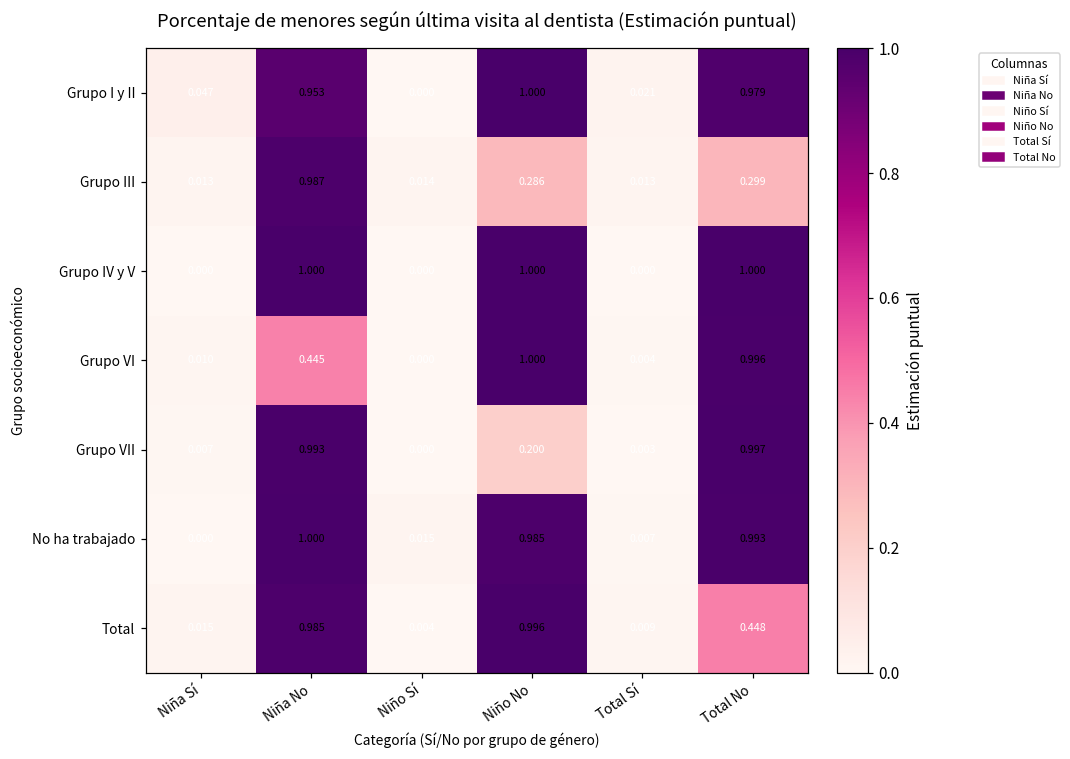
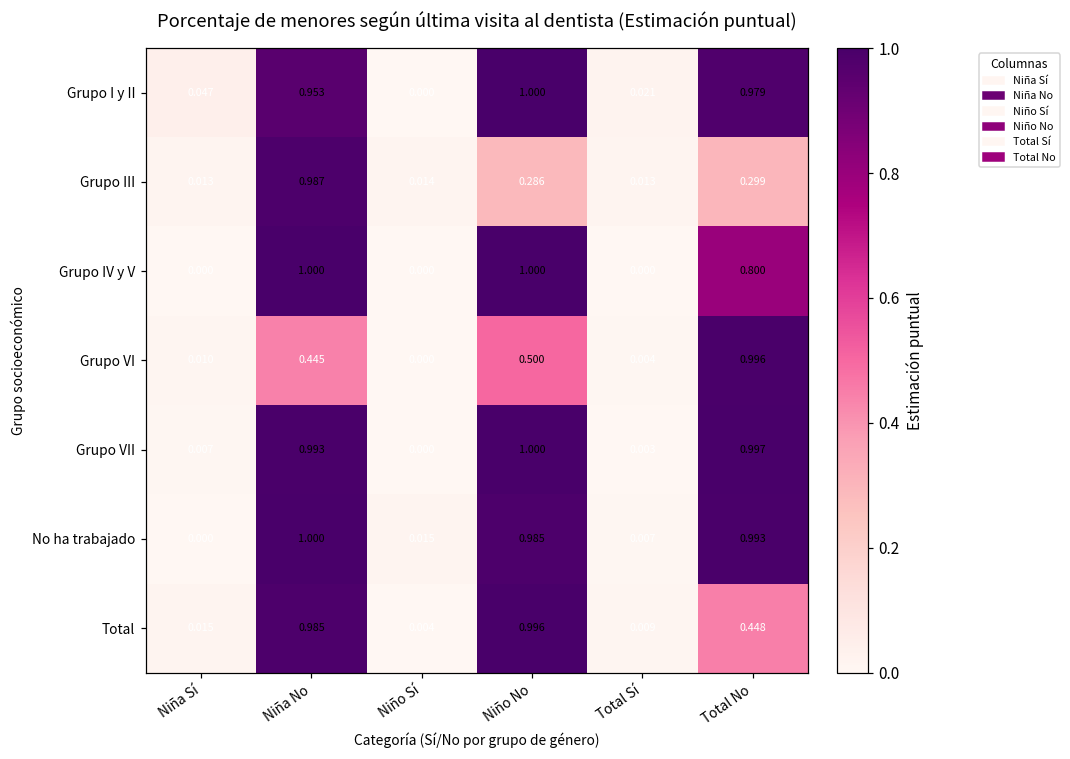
Grupo IV y V, Total No: 1.000 -> 0.800
Grupo VI, Niño No: 1.000 -> 0.500
Grupo VII, Niño No: 0.200 -> 1.000
